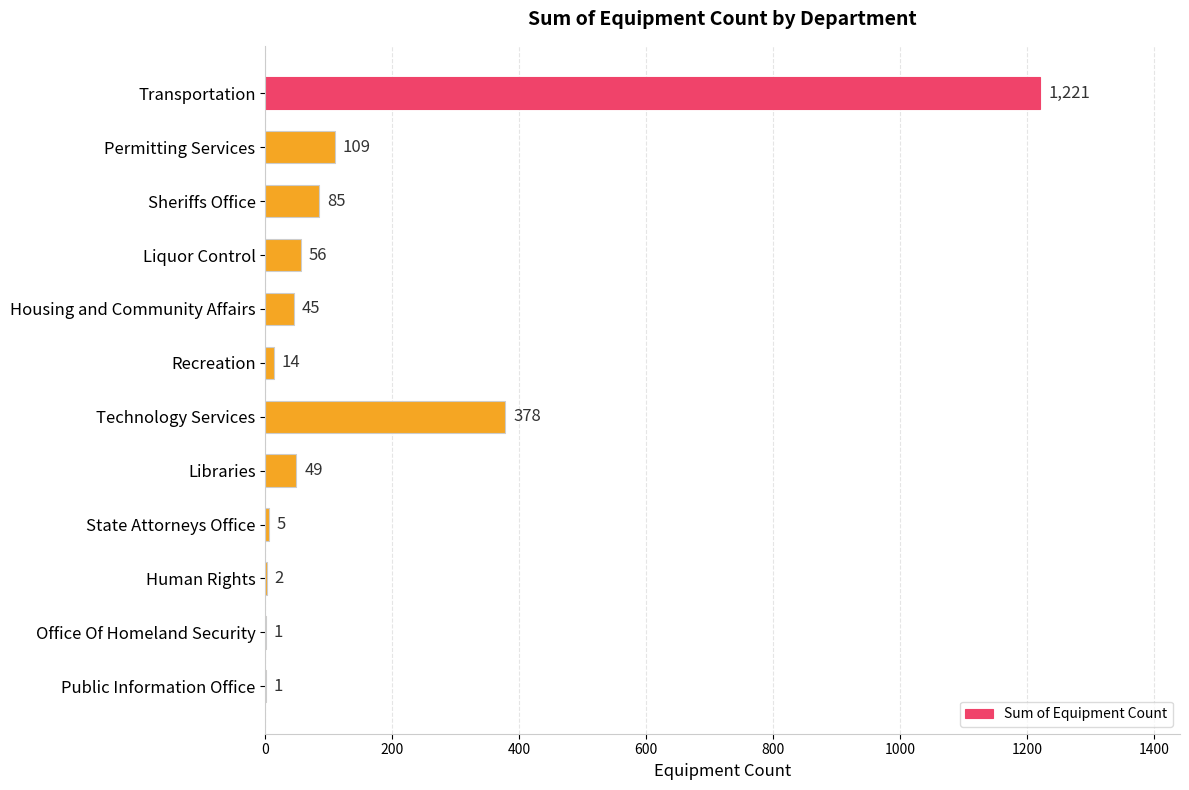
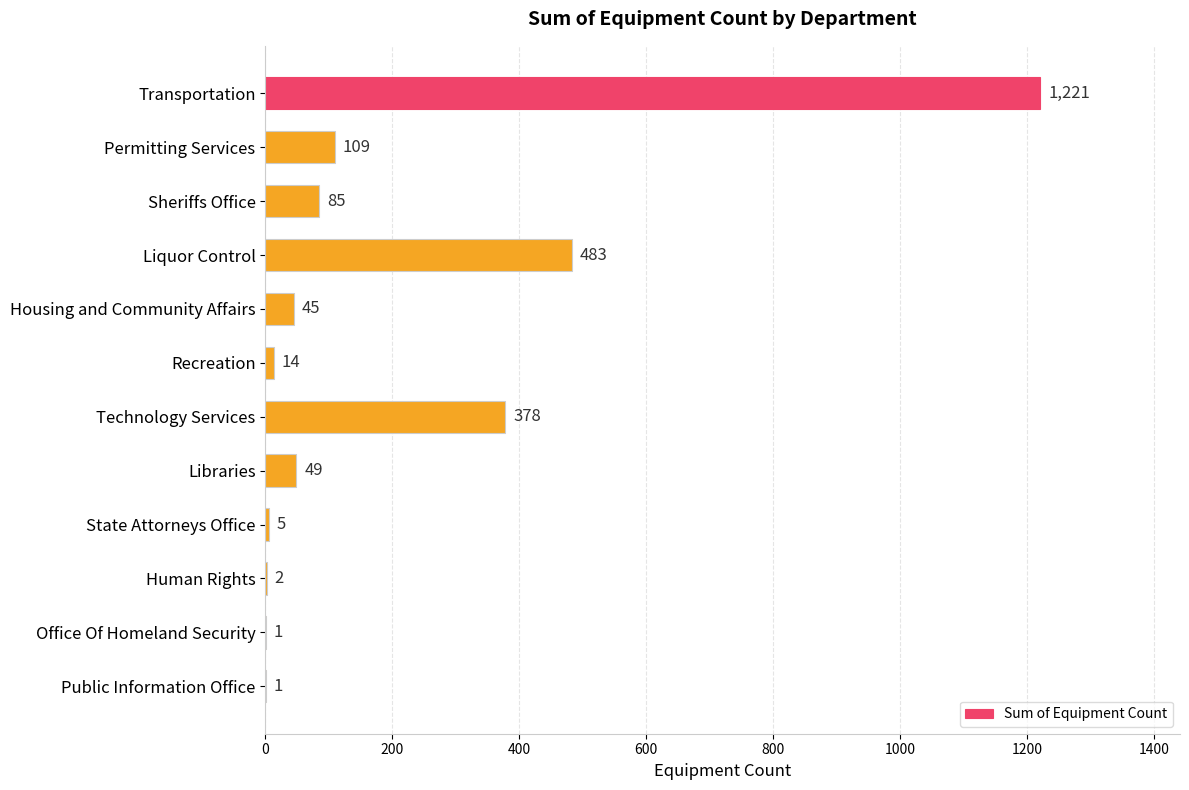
Liquor Control: 56 -> 483
